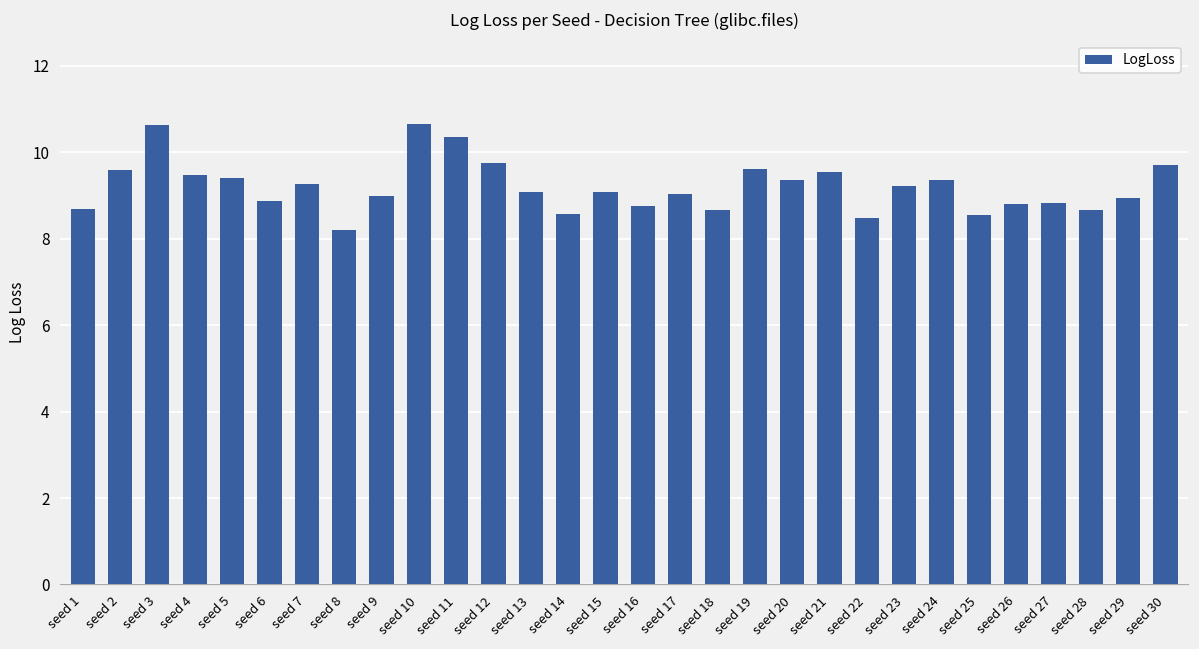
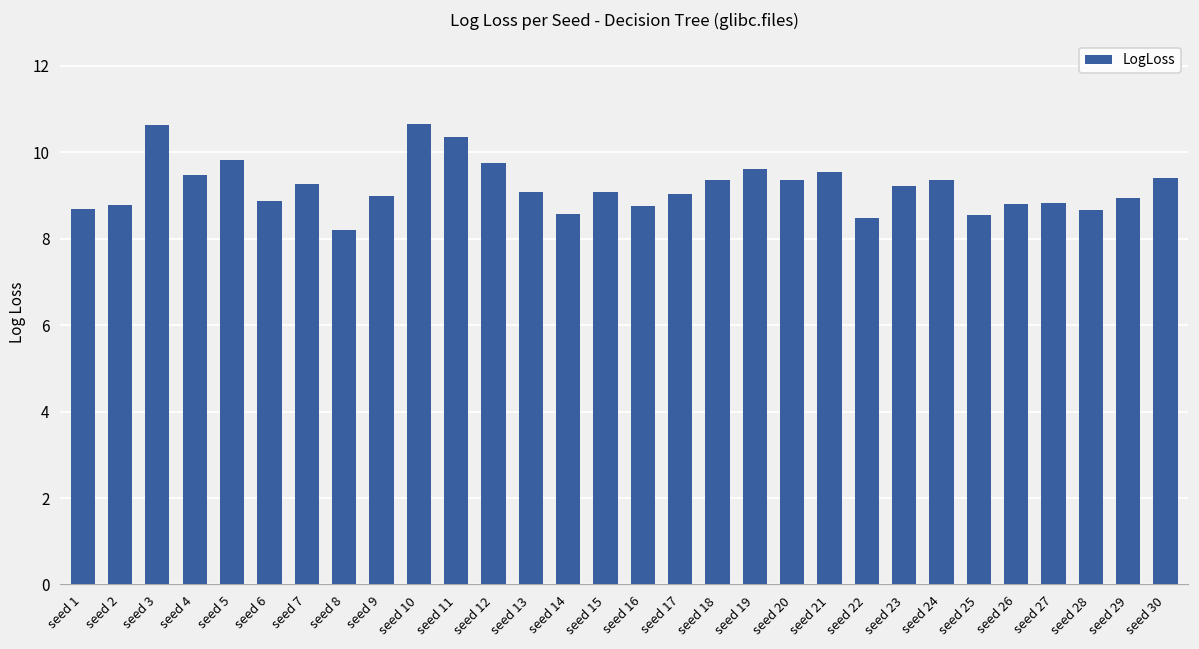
seed 2: 9.6 -> 8.8
seed 5: 9.4 -> 9.8
seed 18: 8.7 -> 9.4
seed 30: 9.7 -> 9.4
